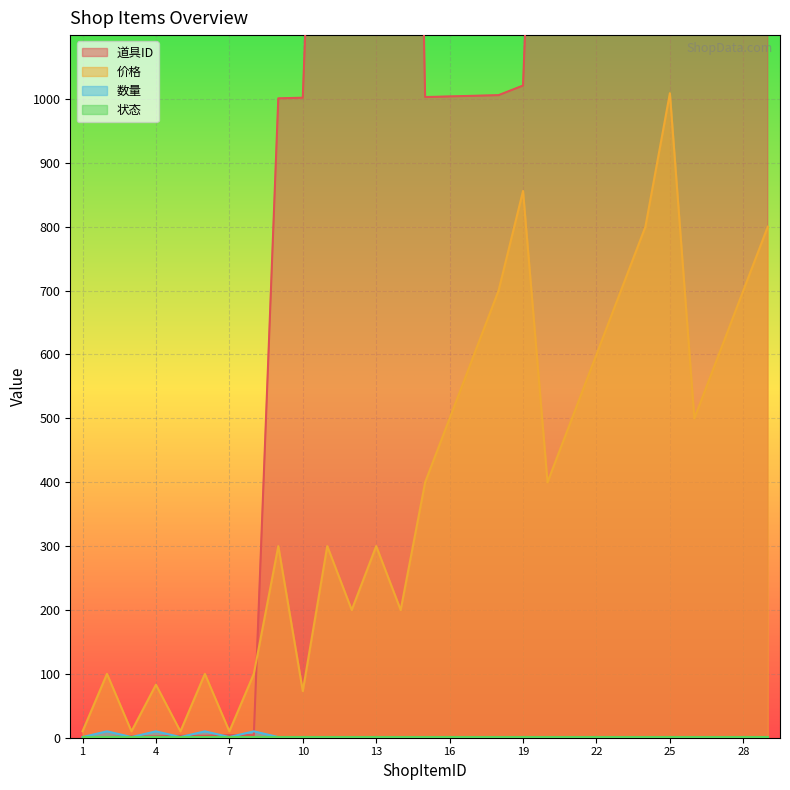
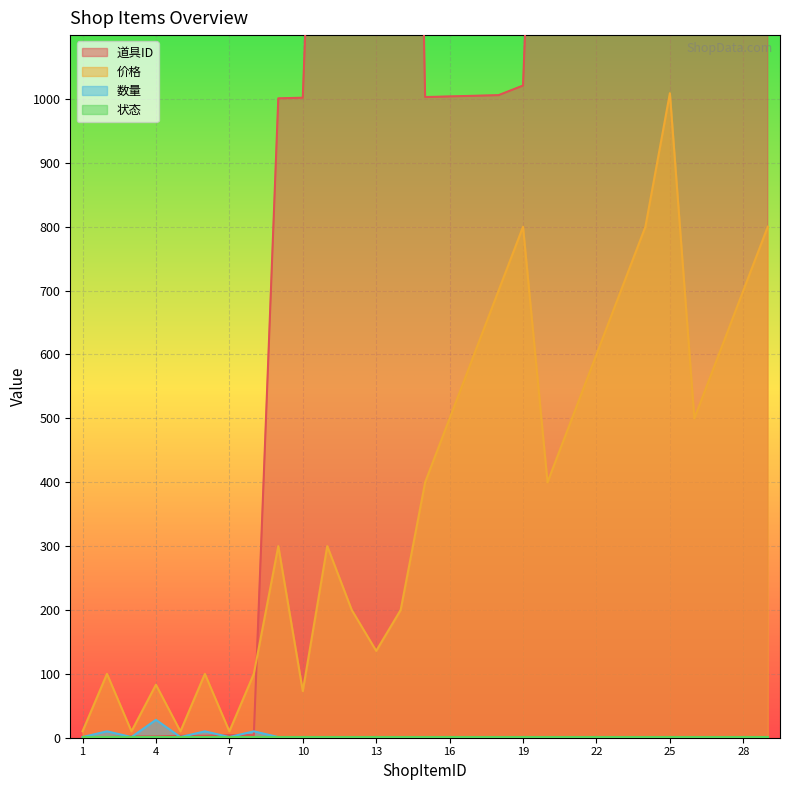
数量, 4: 10 -> 30
价格, 13: 300 -> 140
价格, 19: 860 -> 800
